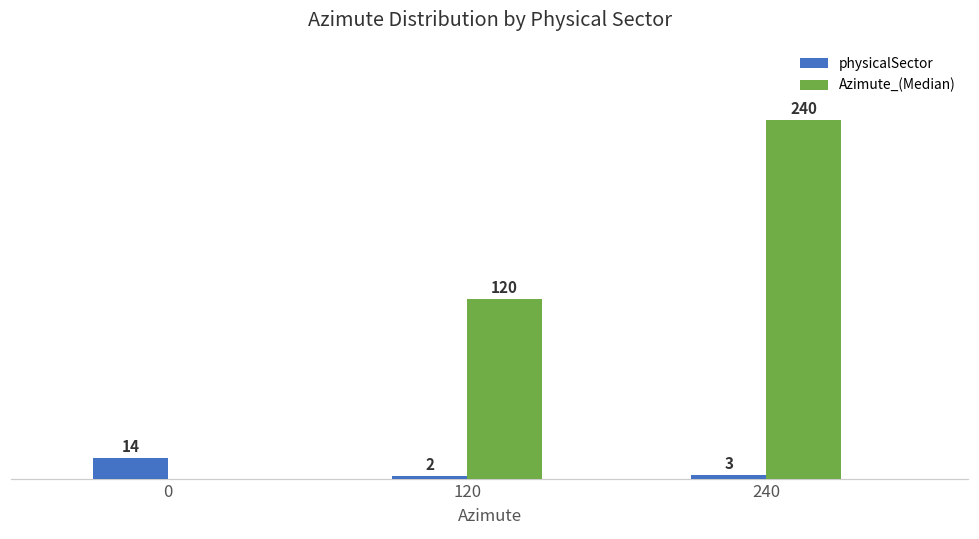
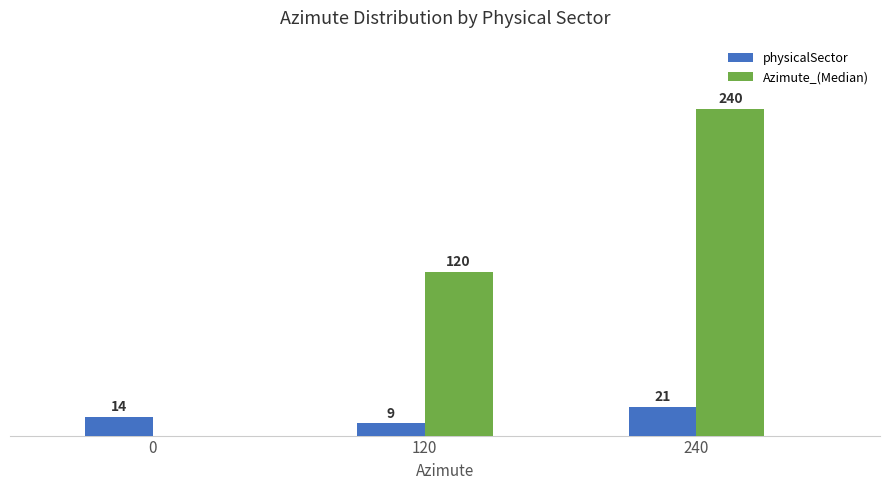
physicalSector, 120: 2 -> 9
physicalSector, 240: 3 -> 21
